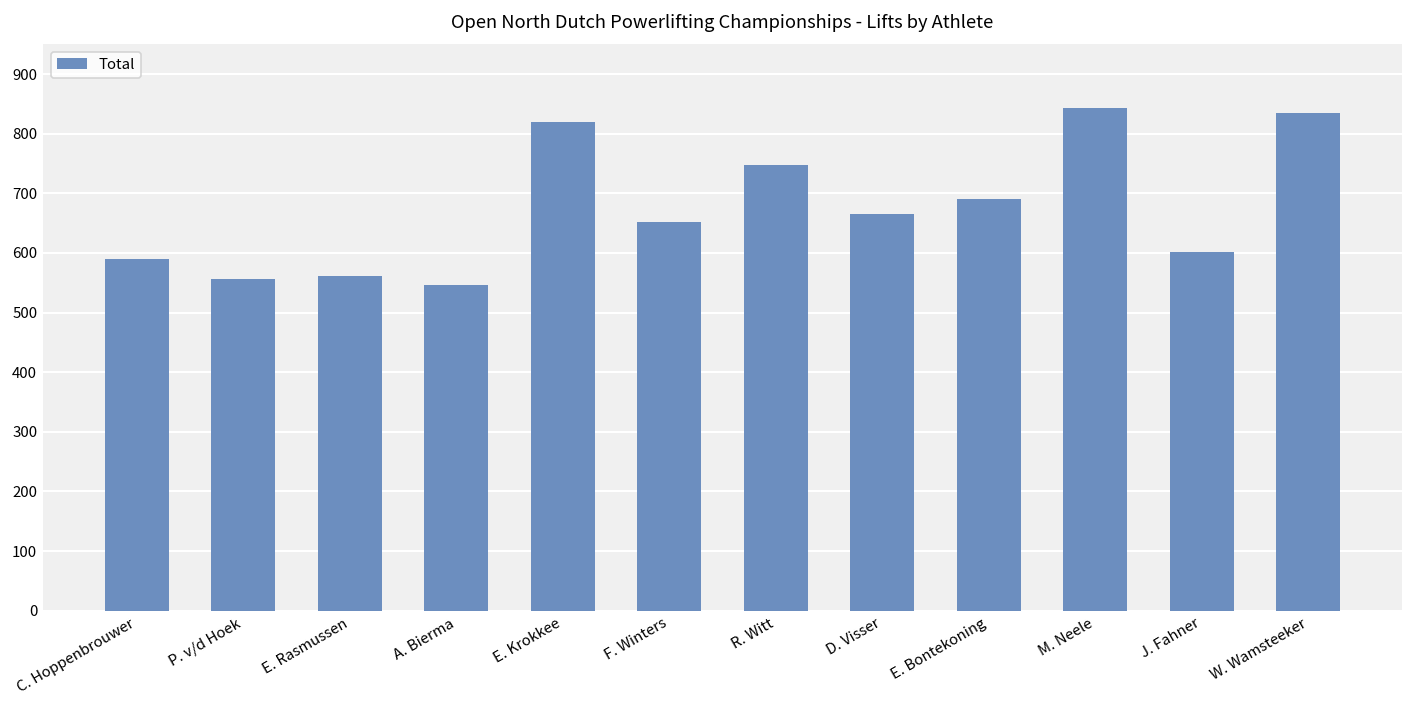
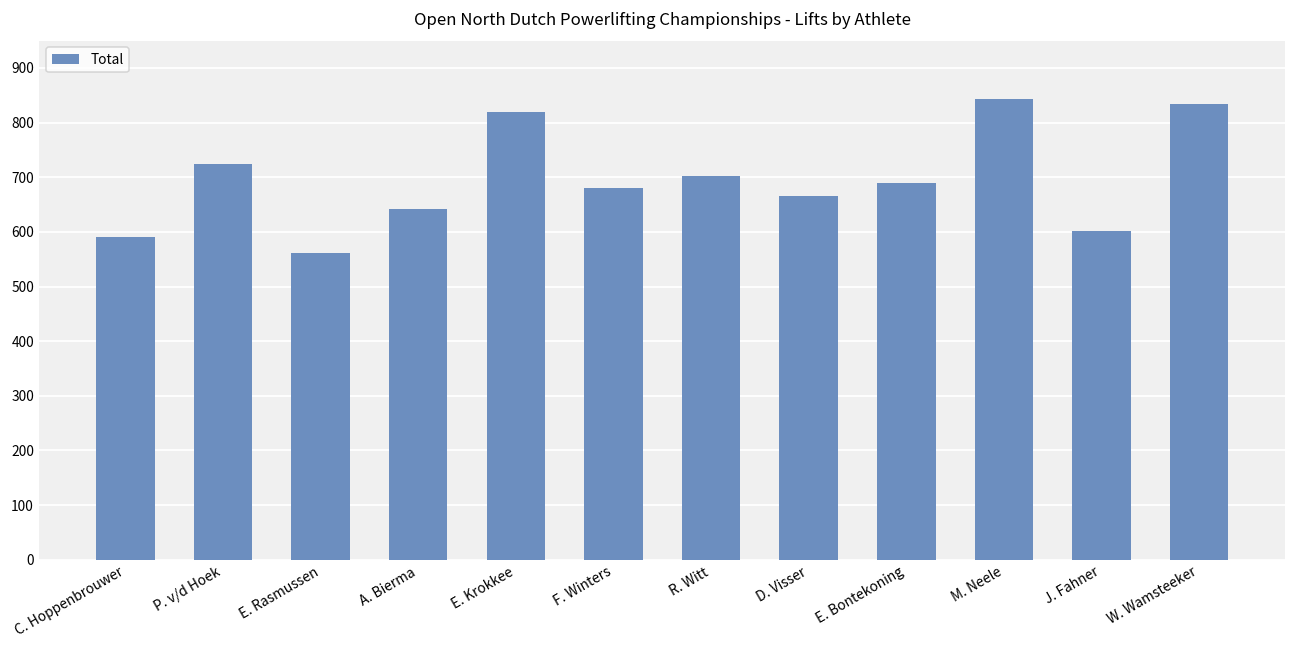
P. v/d Hoek: 560 -> 730
A. Bierma: 550 -> 640
F. Winters: 650 -> 680
R. Witt: 750 -> 700
